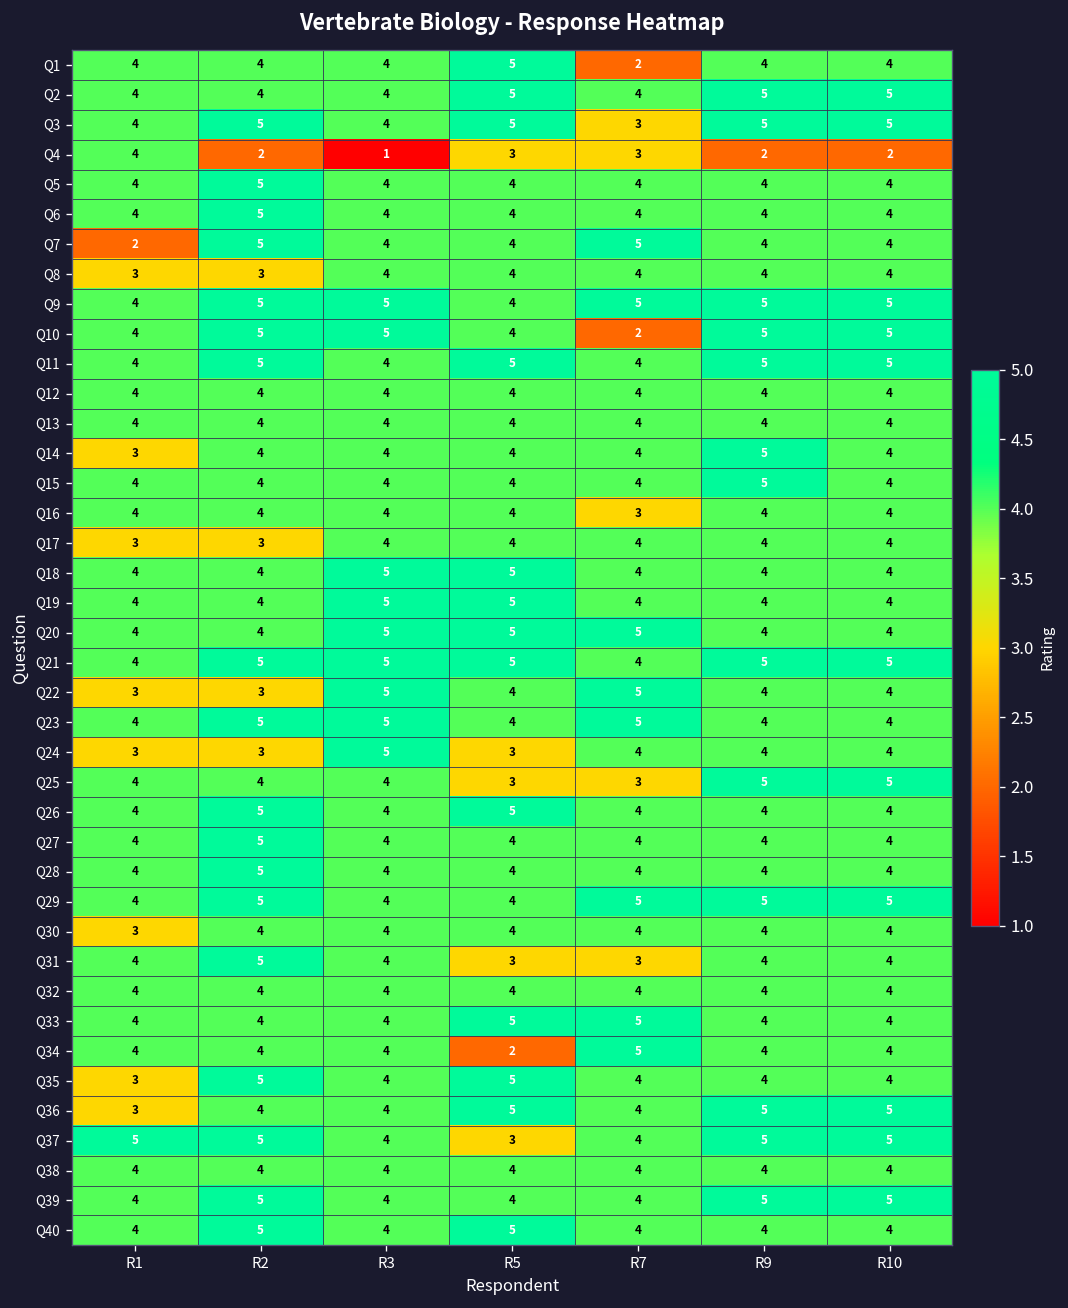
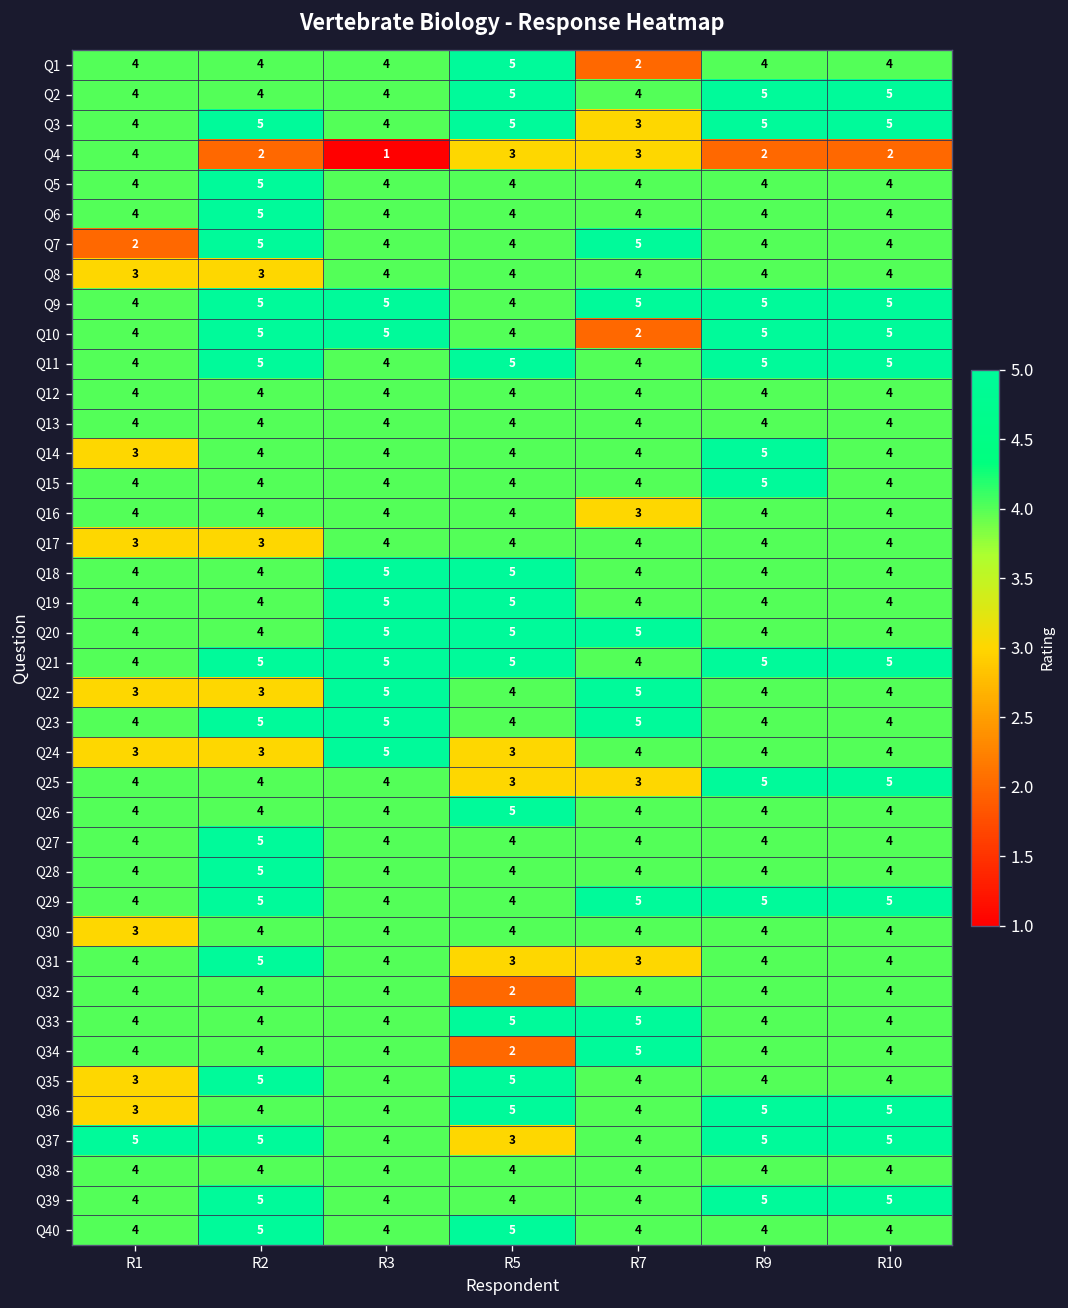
Q26, R2: 5 -> 4
Q32, R5: 4 -> 2
